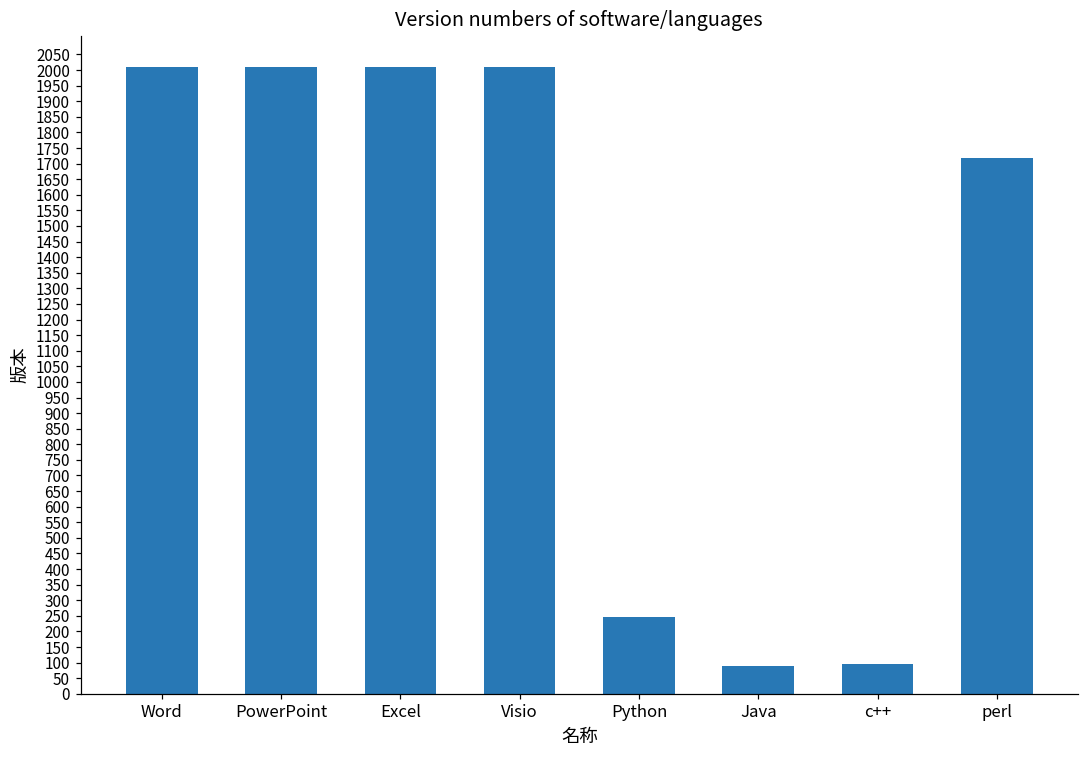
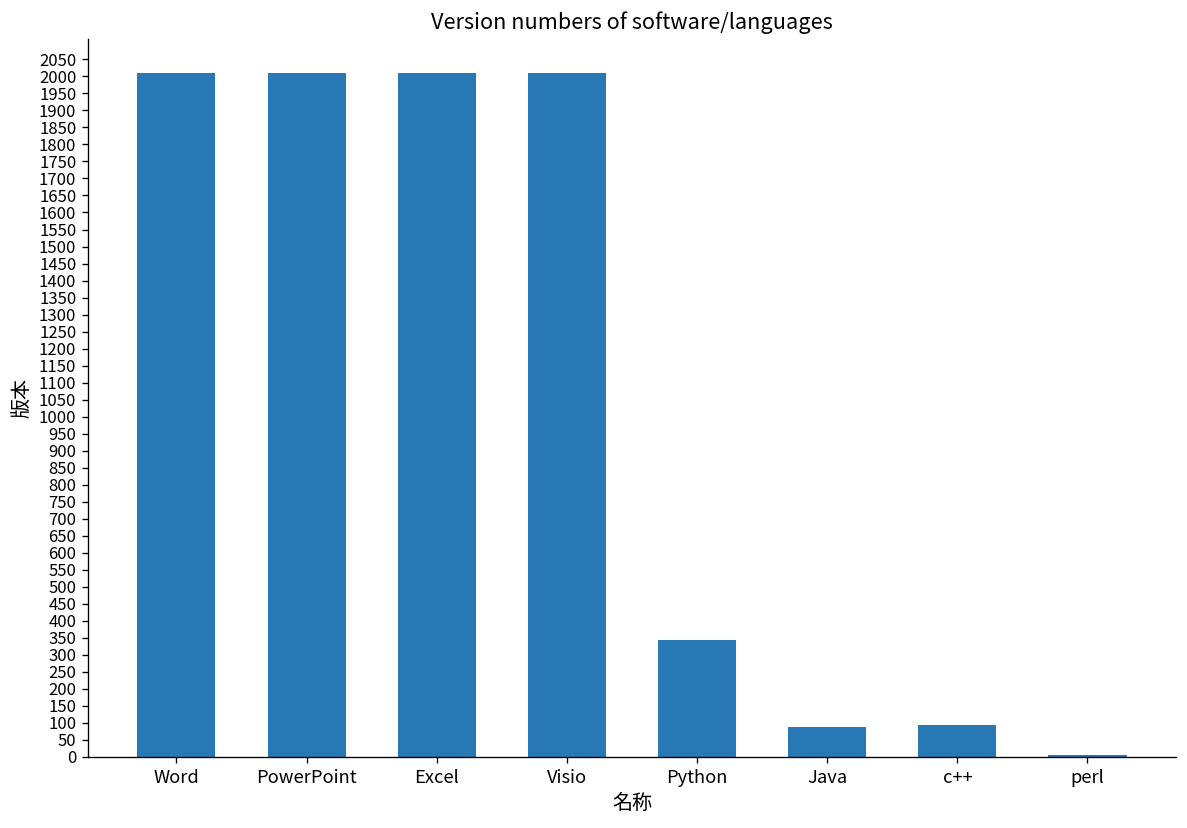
Python: 250 -> 340
perl: 1720 -> 10
